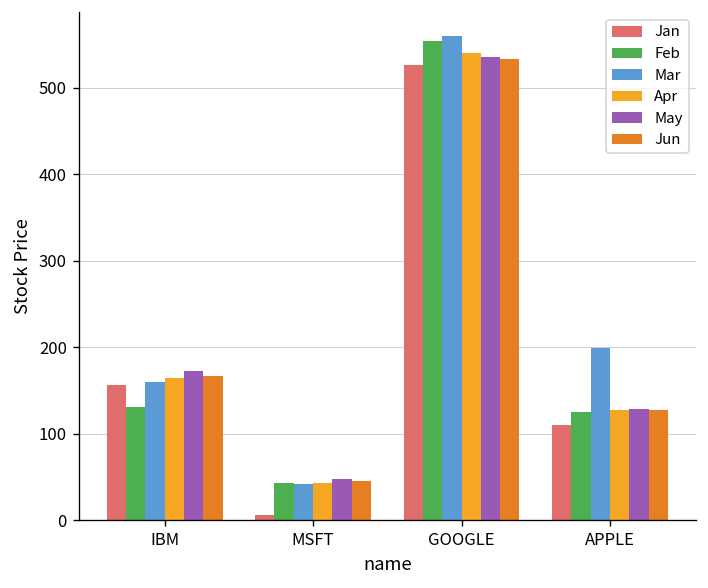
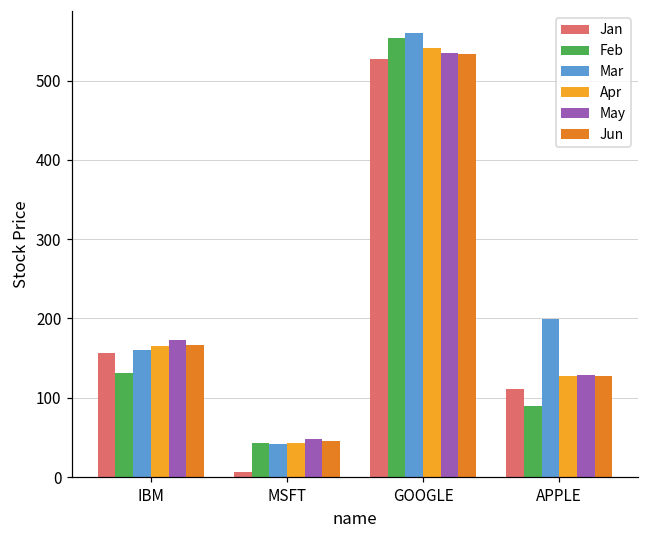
Feb, APPLE: 130 -> 90
